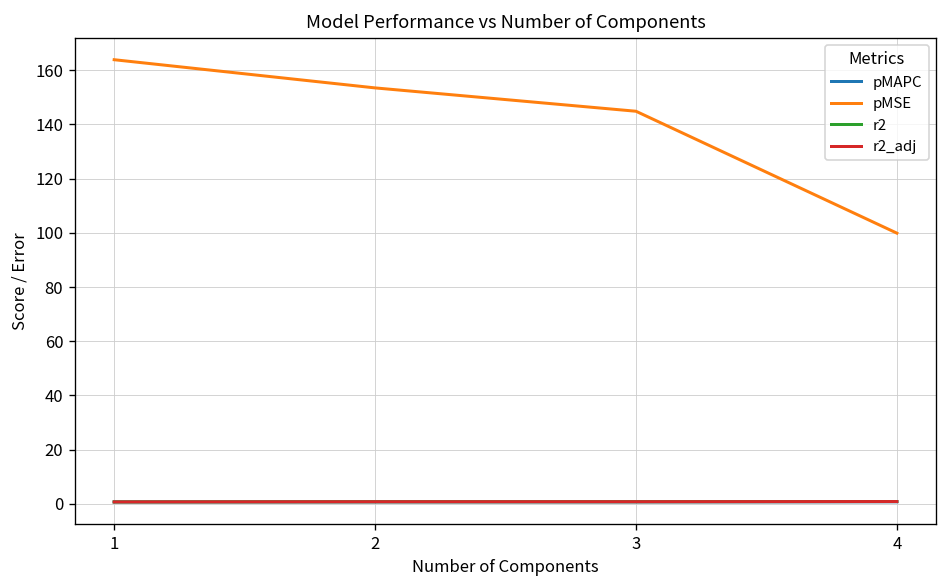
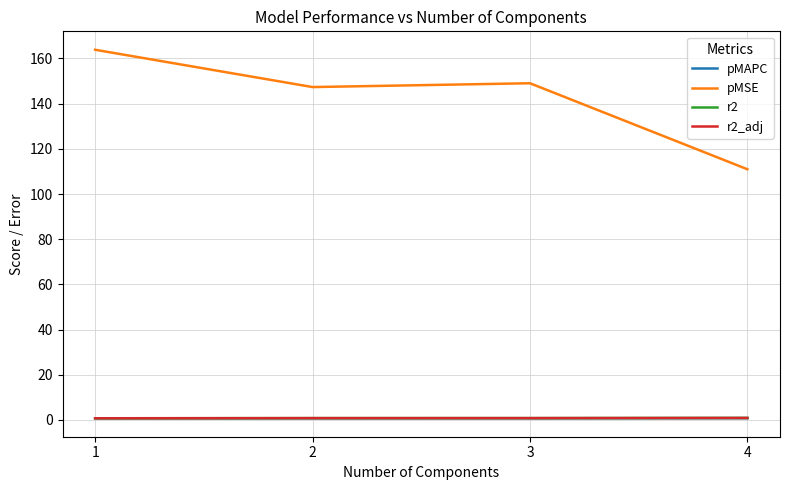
pMSE, 2: 153 -> 147
pMSE, 3: 145 -> 149
pMSE, 4: 100 -> 111
